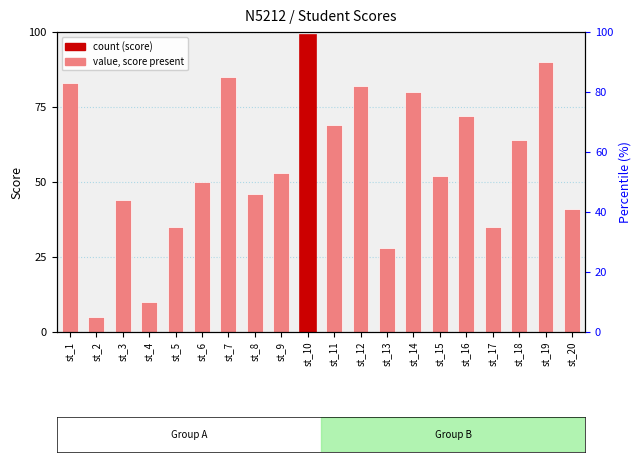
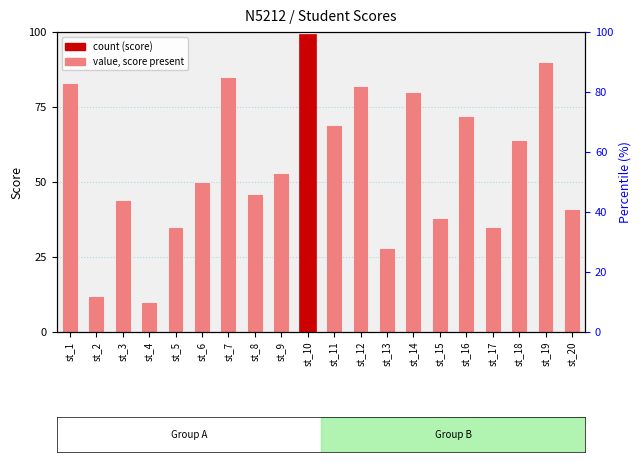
st_2: 5 -> 12
st_15: 52 -> 38
